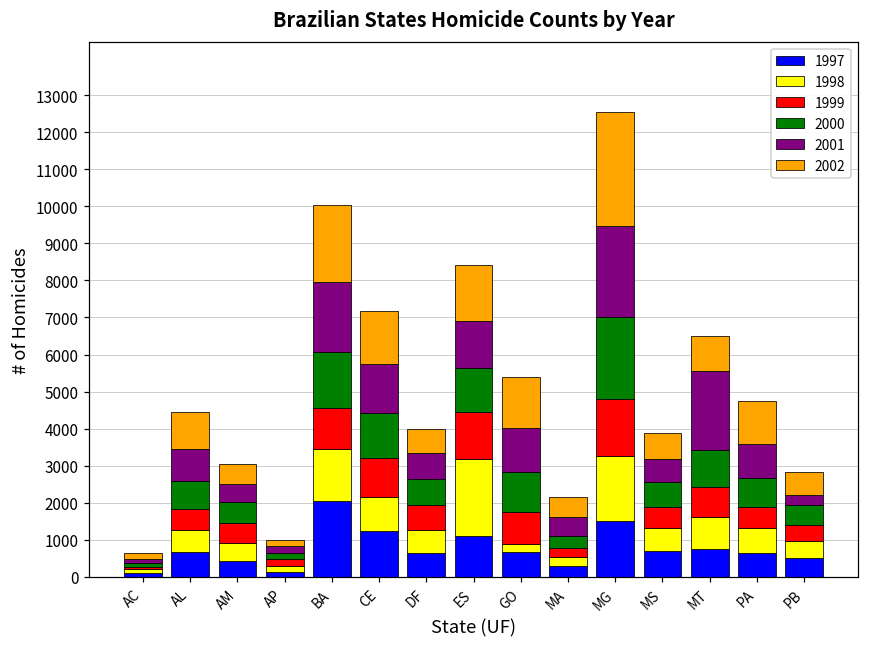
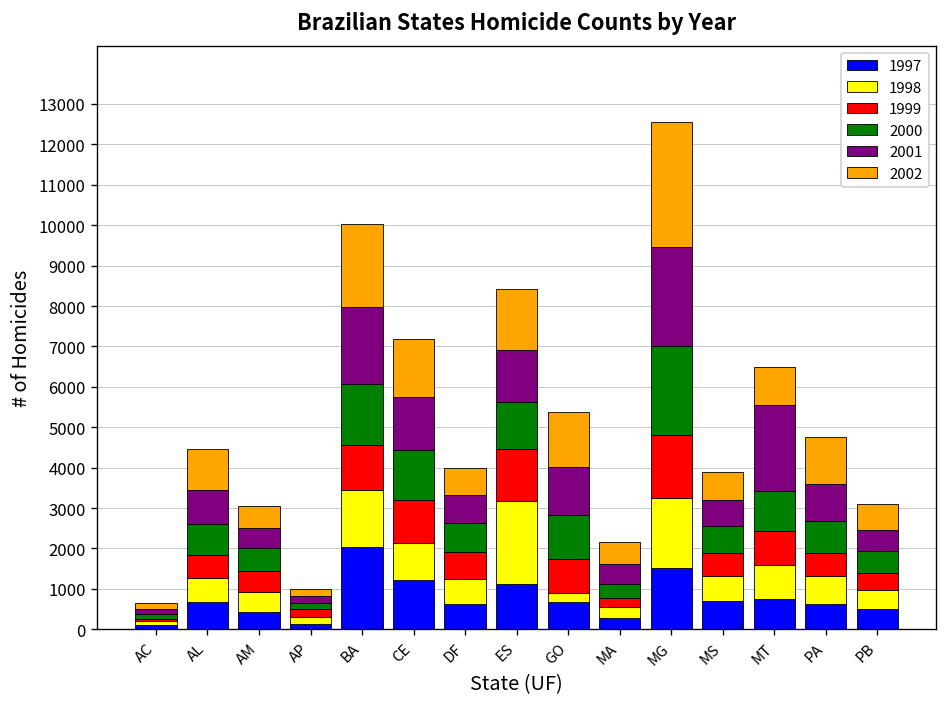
2001, PB: 300 -> 500
